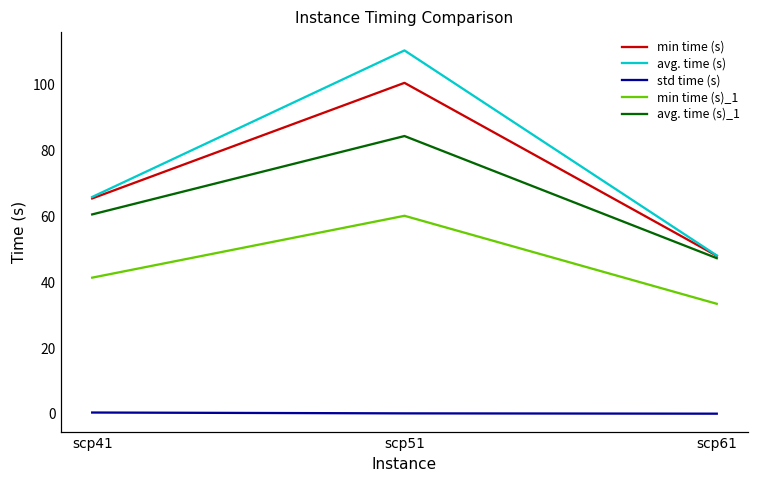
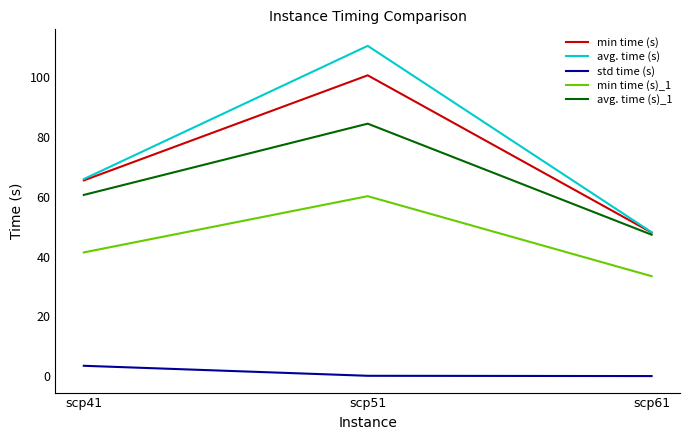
std time (s), scp41: 0 -> 4
